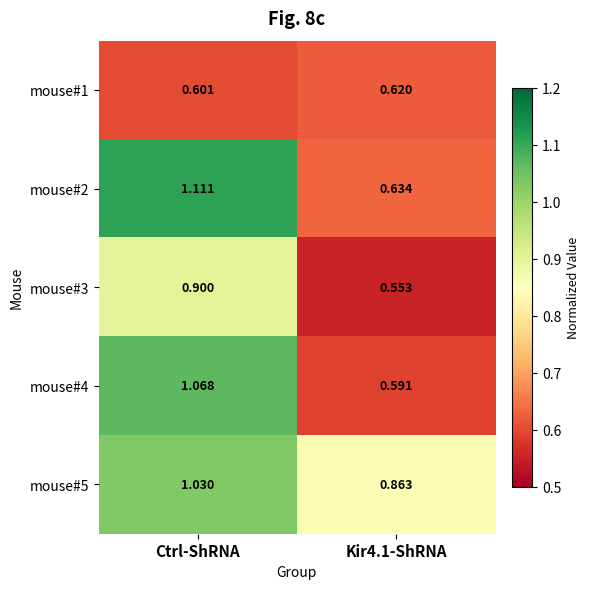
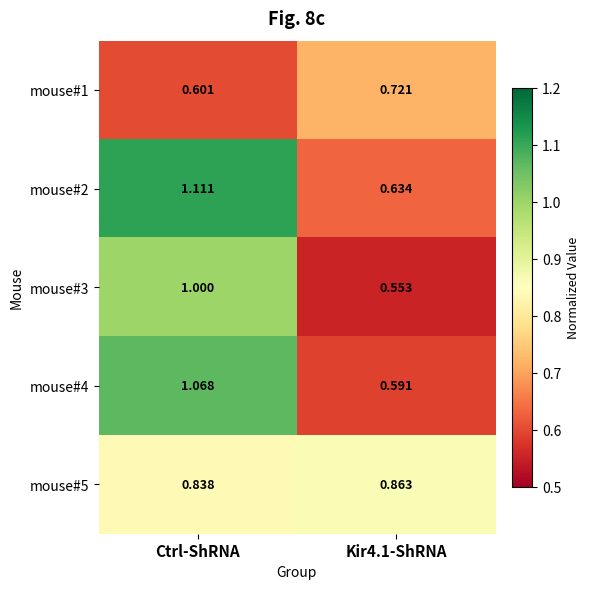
mouse#1, Kir4.1-ShRNA: 0.620 -> 0.721
mouse#3, Ctrl-ShRNA: 0.900 -> 1.000
mouse#5, Ctrl-ShRNA: 1.030 -> 0.838
